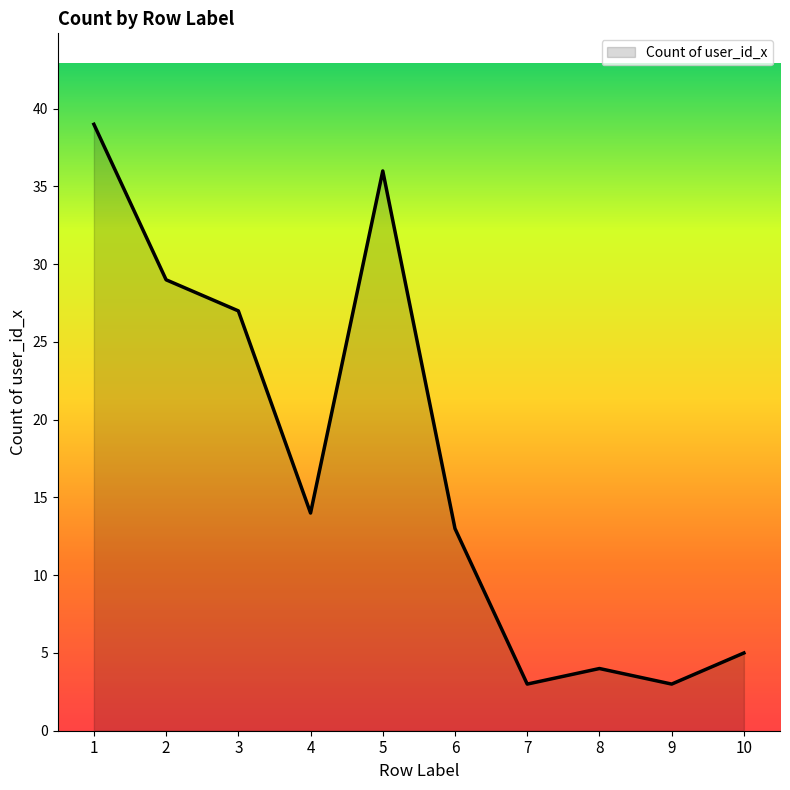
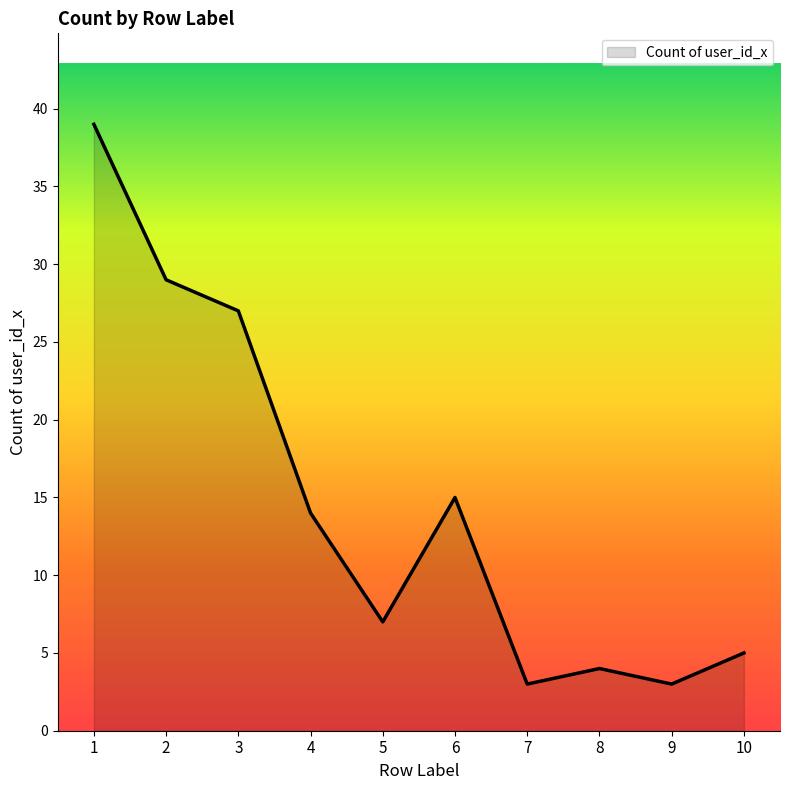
5: 36 -> 7
6: 13 -> 15
